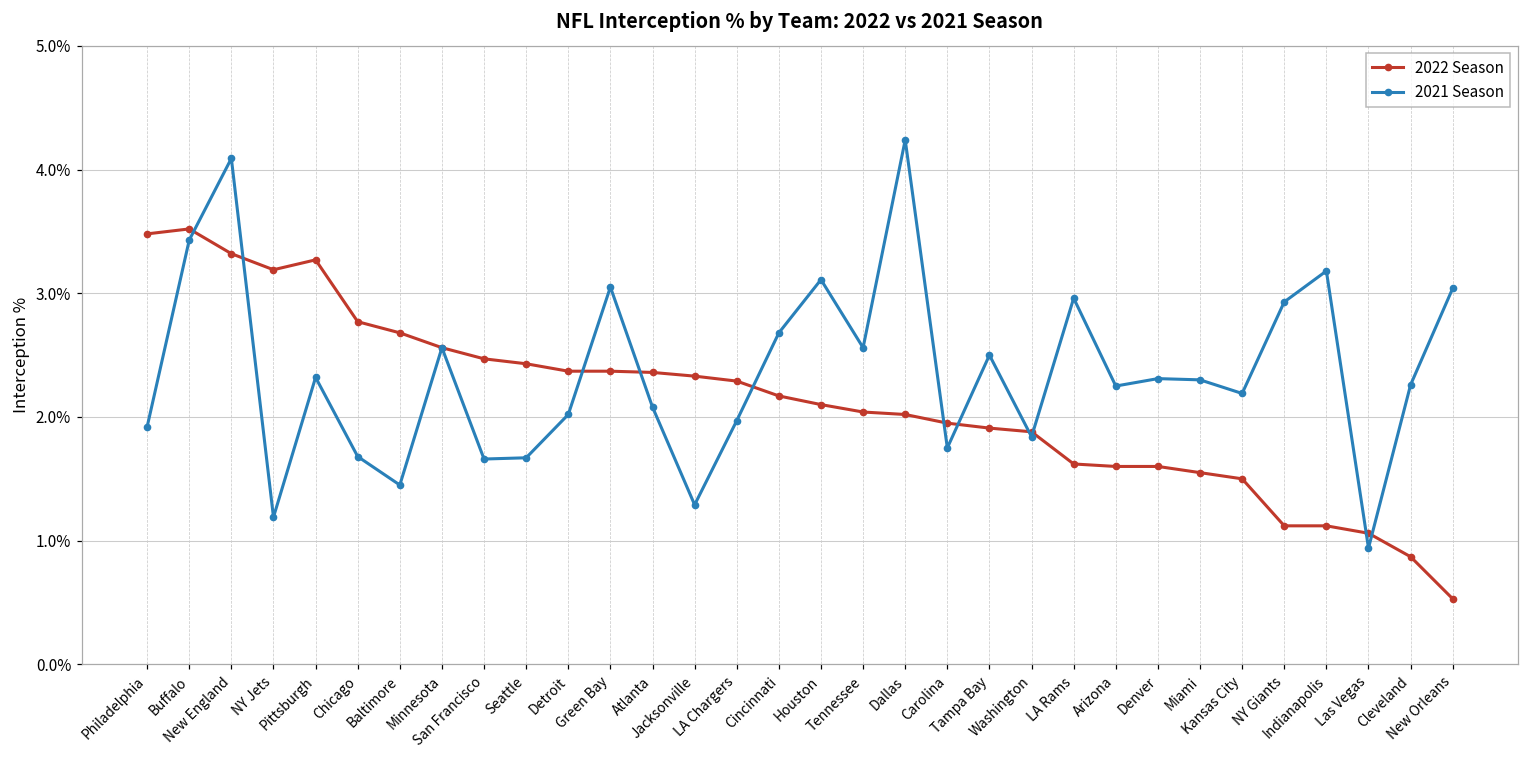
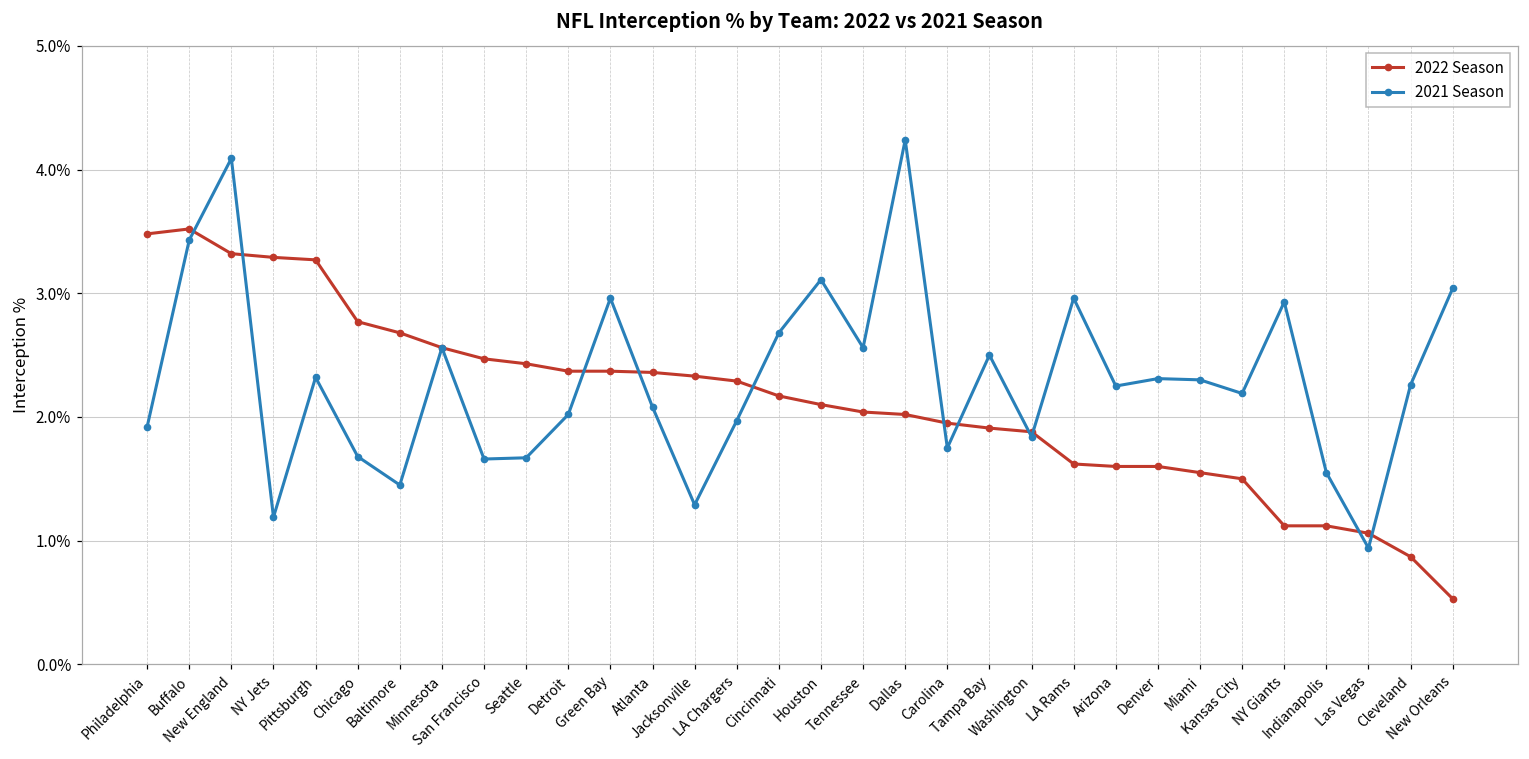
2022 Season, NY Jets: 3.19% -> 3.29%
2021 Season, Green Bay: 3.05% -> 2.96%
2021 Season, Indianapolis: 3.18% -> 1.55%
